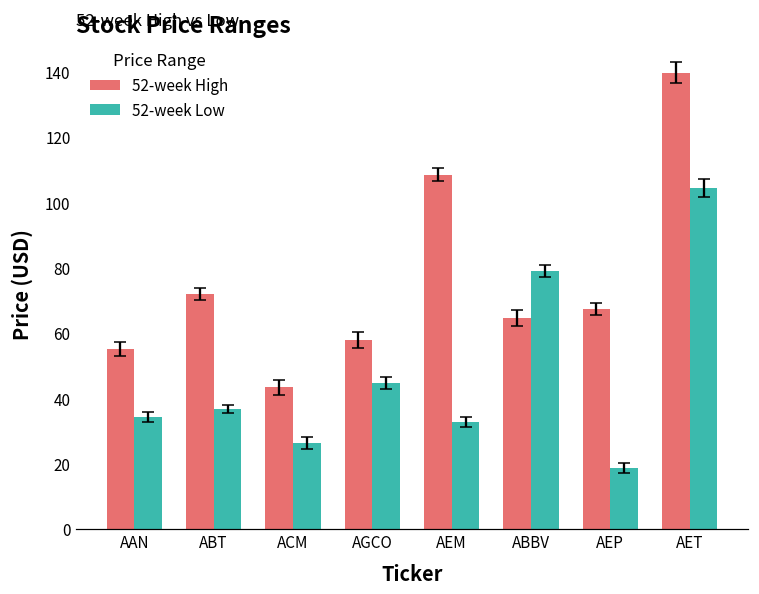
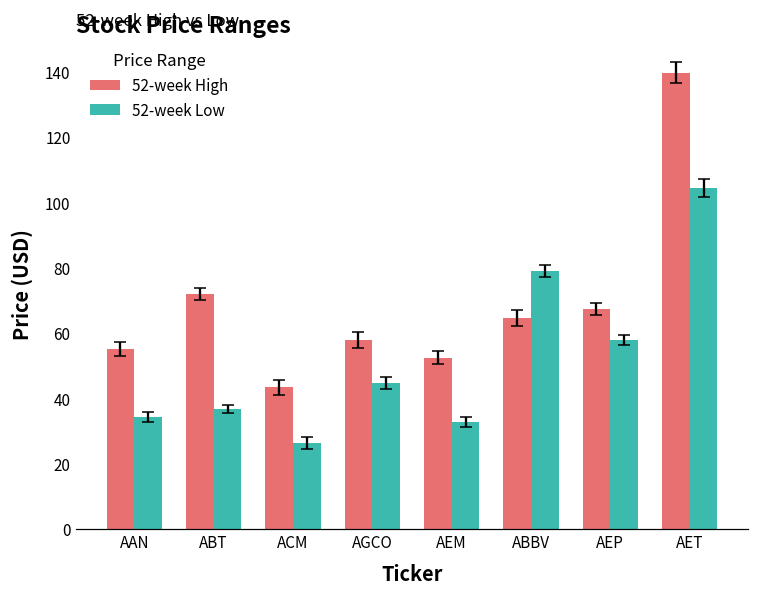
52-week High, AEM: 109 -> 53
52-week Low, AEP: 19 -> 58
